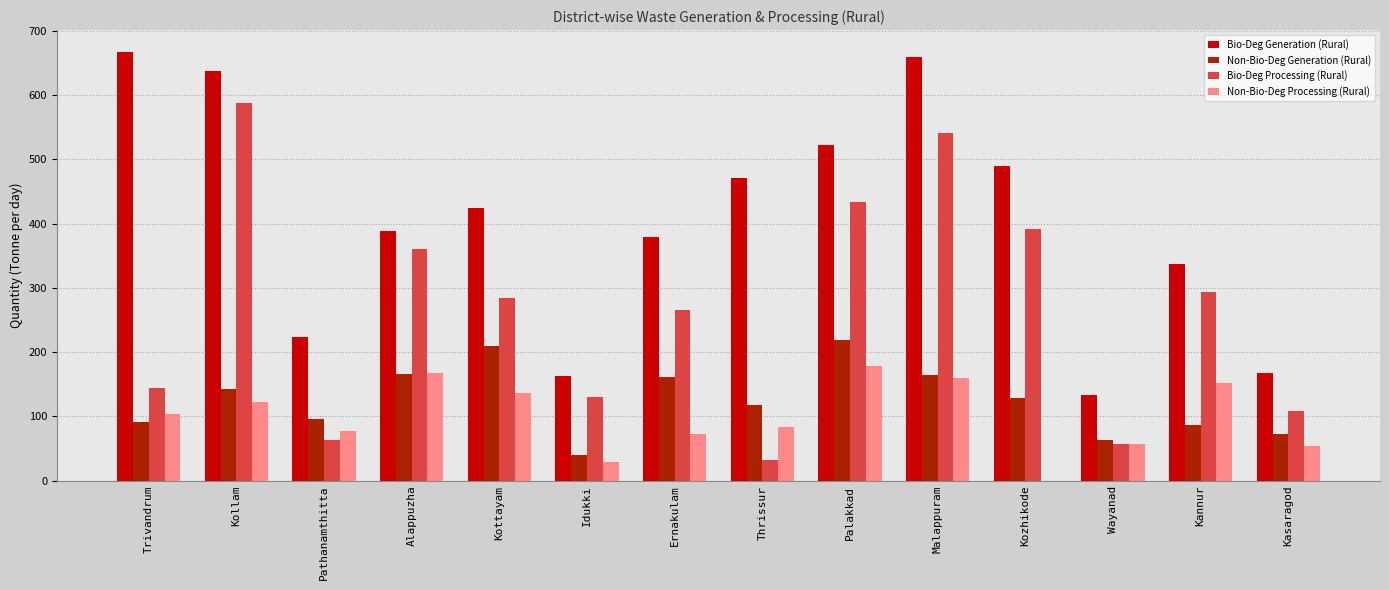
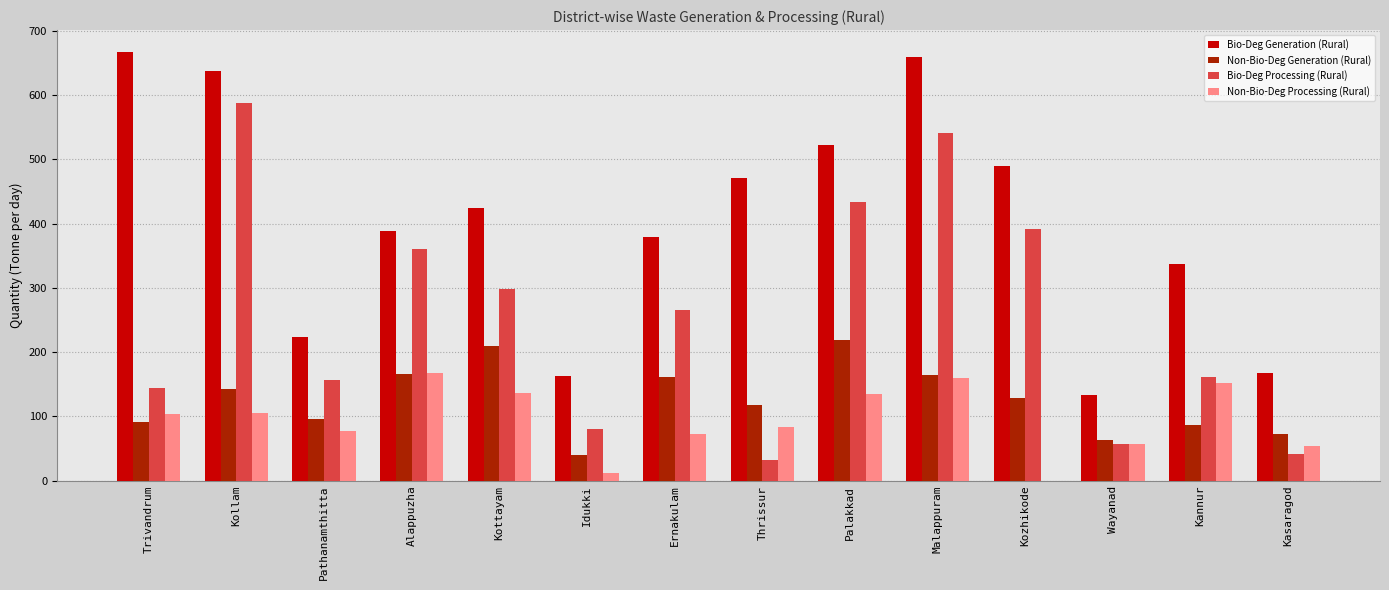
Non-Bio-Deg Processing (Rural), Kollam: 120 -> 100
Bio-Deg Processing (Rural), Pathanamthitta: 60 -> 160
Bio-Deg Processing (Rural), Kottayam: 280 -> 300
Bio-Deg Processing (Rural), Idukki: 130 -> 80
Non-Bio-Deg Processing (Rural), Idukki: 30 -> 10
Non-Bio-Deg Processing (Rural), Palakkad: 180 -> 130
Bio-Deg Processing (Rural), Kannur: 290 -> 160
Bio-Deg Processing (Rural), Kasaragod: 110 -> 40
